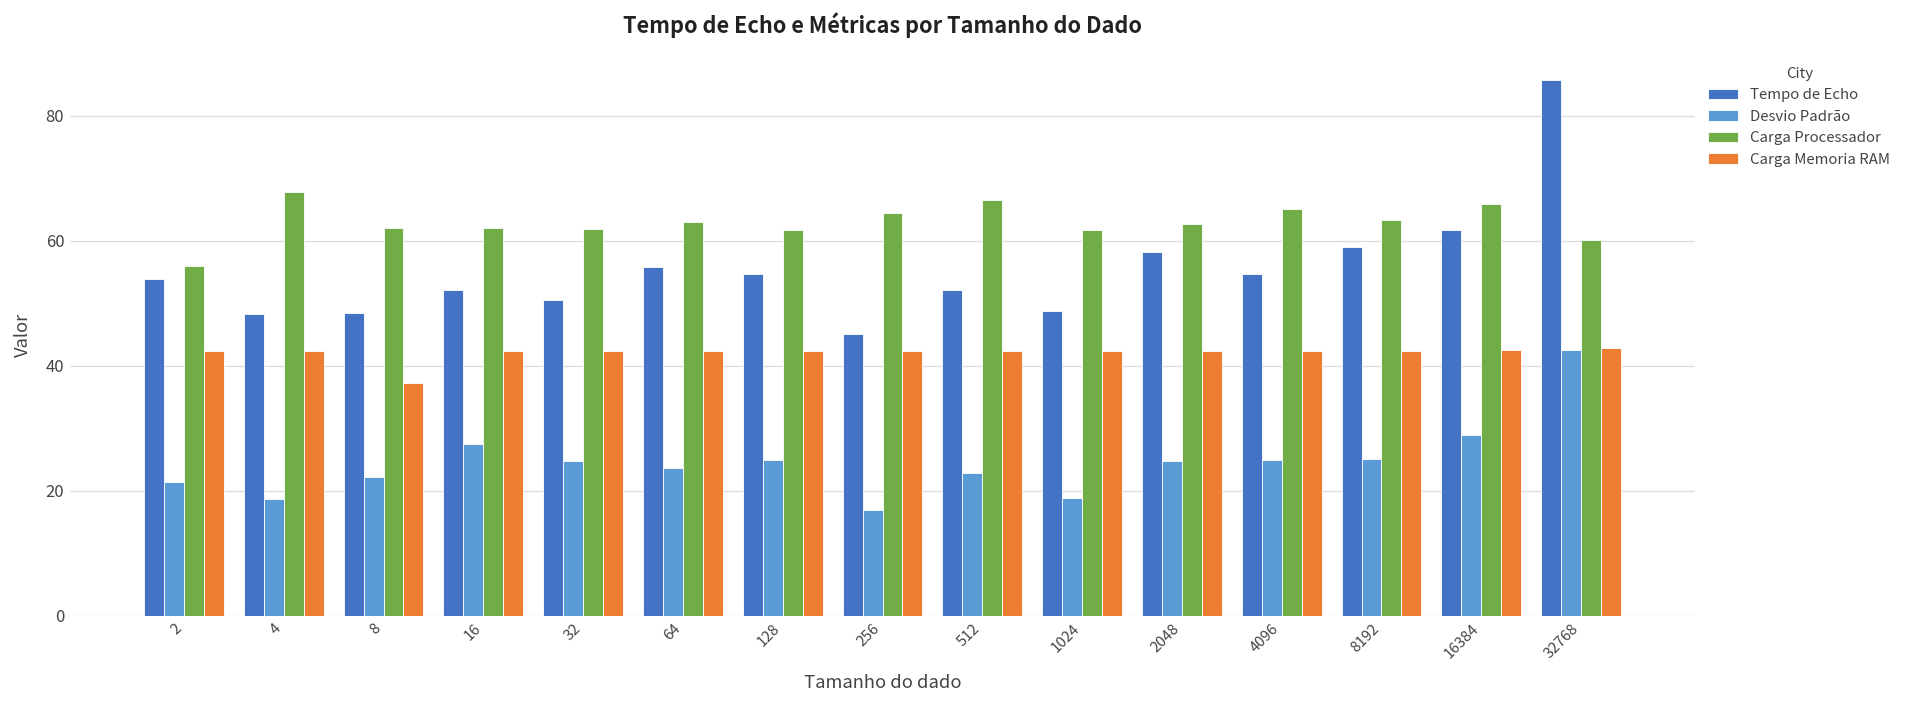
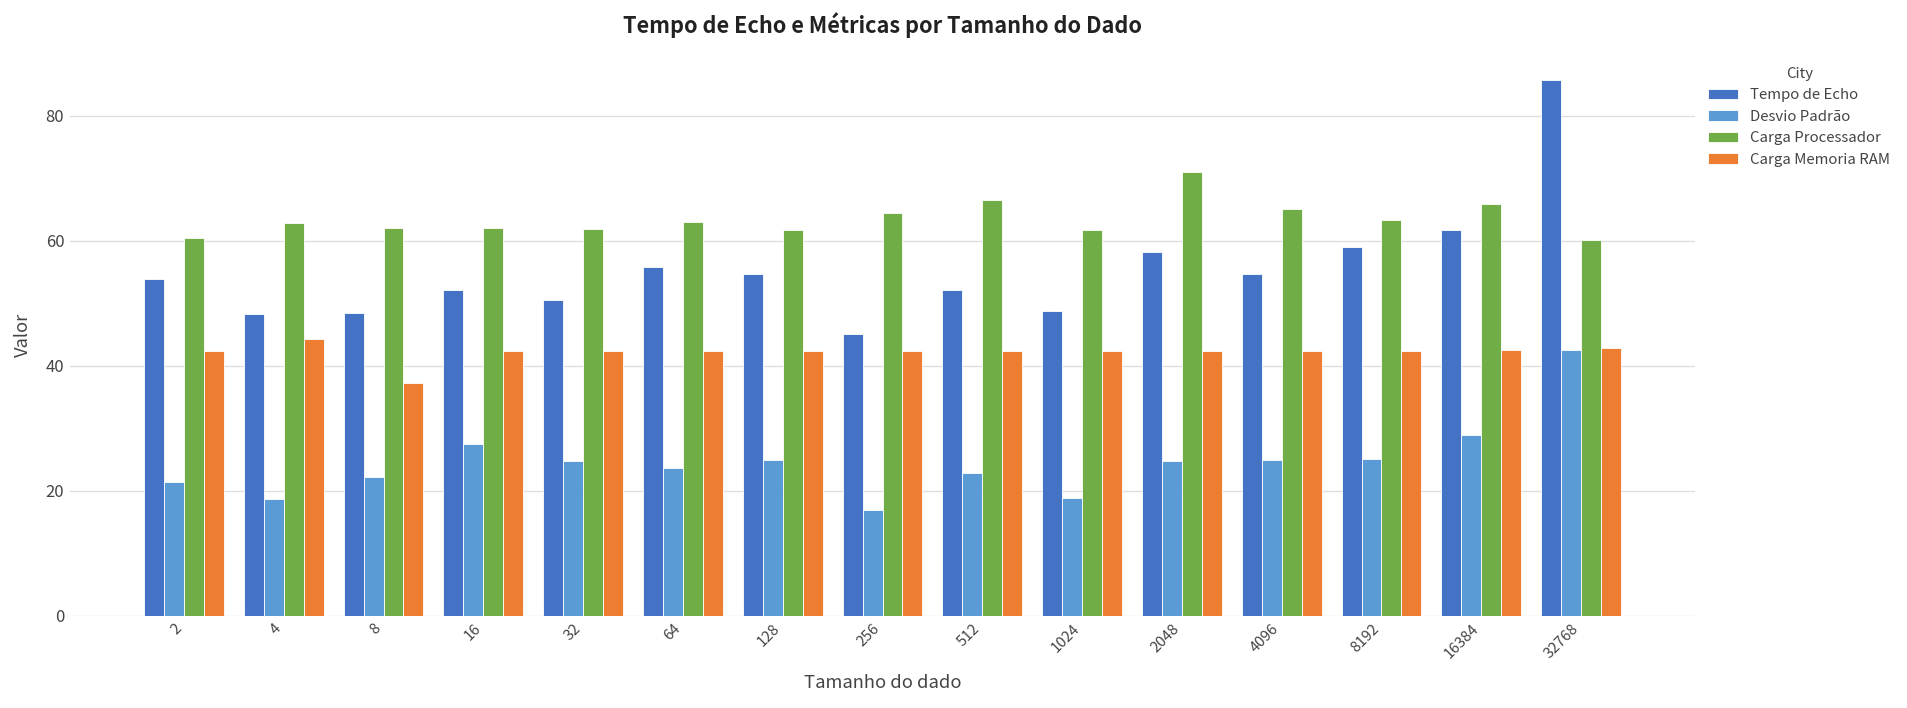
Carga Processador, 2: 56 -> 60
Carga Processador, 4: 68 -> 63
Carga Memoria RAM, 4: 42 -> 44
Carga Processador, 2048: 63 -> 71
